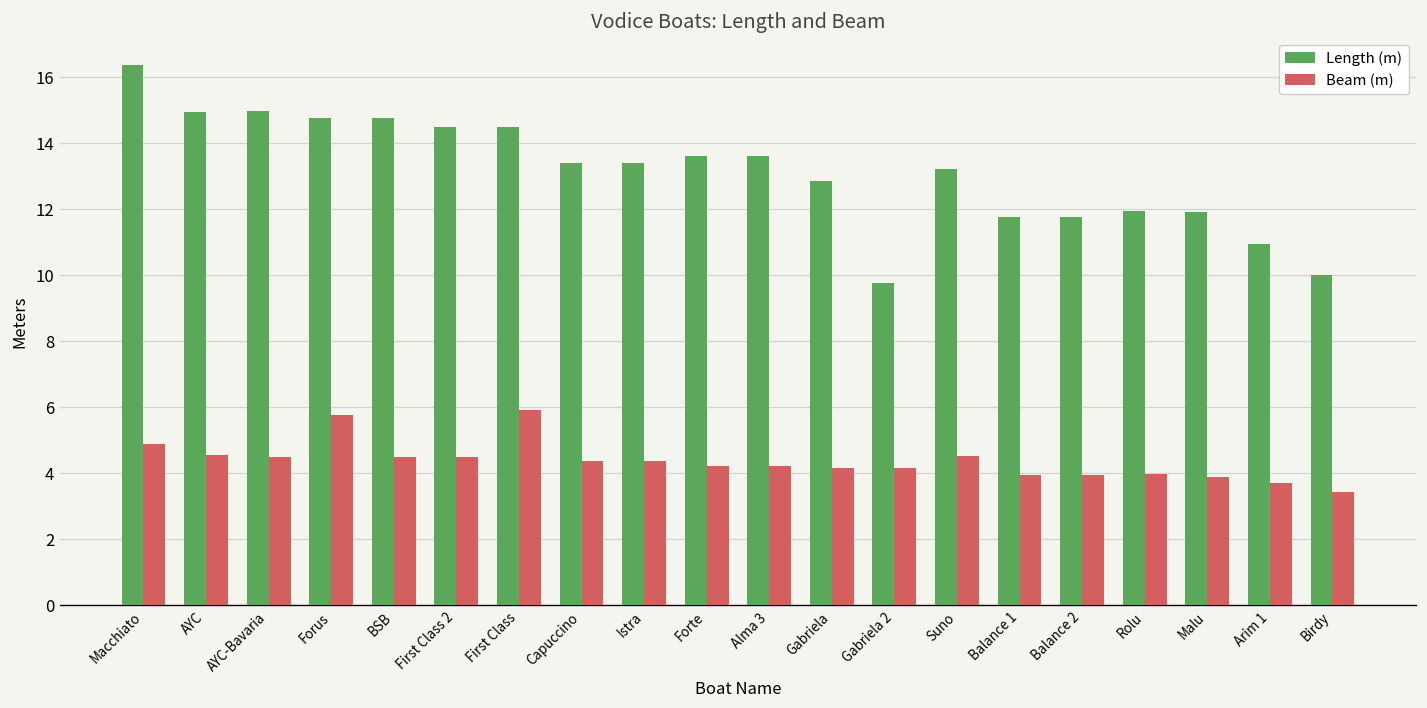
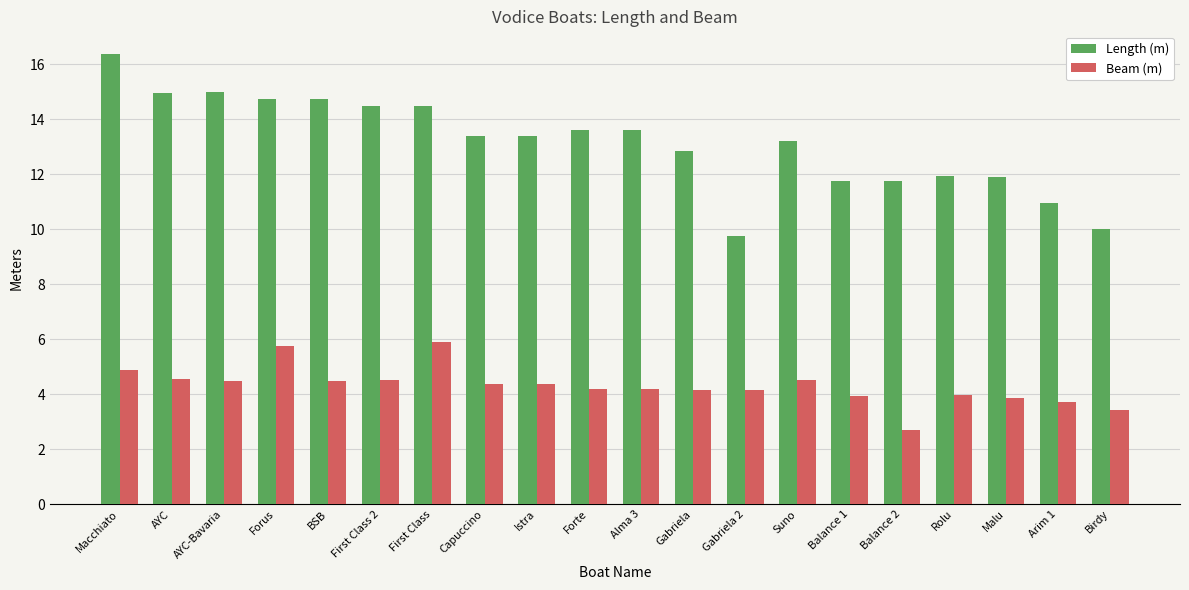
Beam (m), Balance 2: 4.0 -> 2.7
